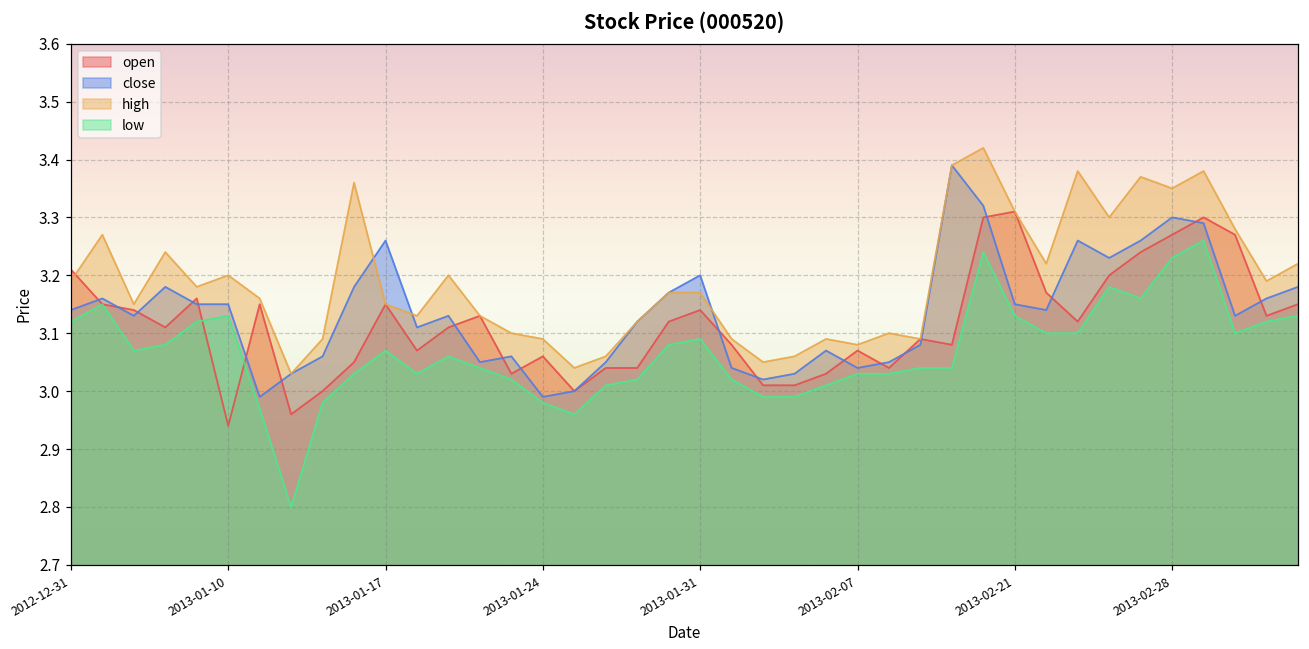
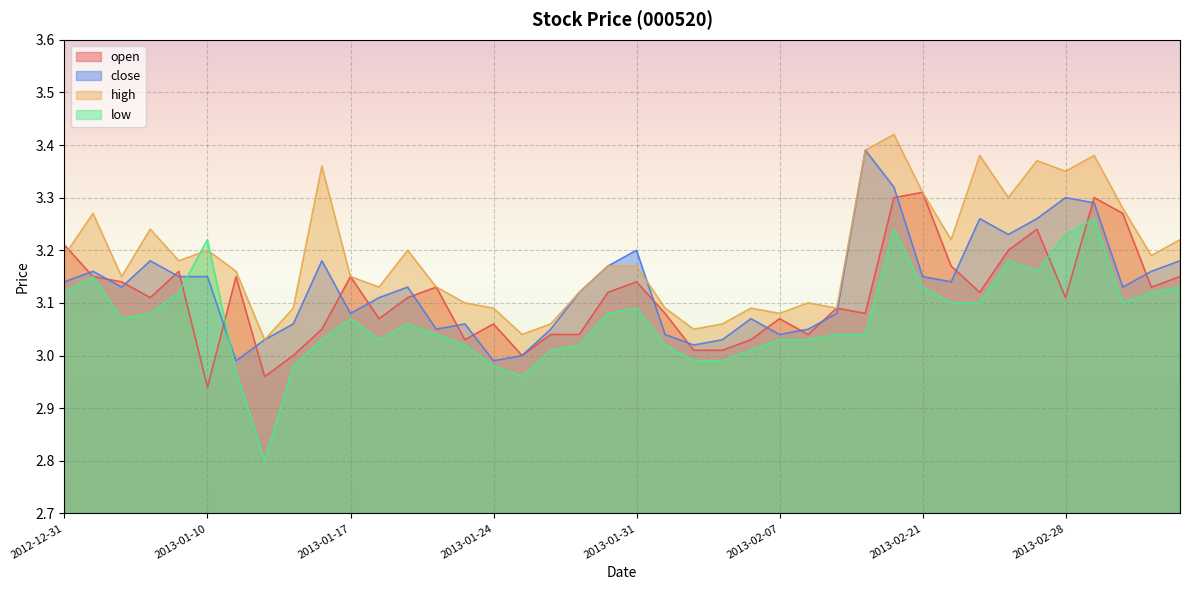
low, 2013-01-10: 3.13 -> 3.22
close, 2013-01-17: 3.26 -> 3.08
open, 2013-02-28: 3.27 -> 3.11
